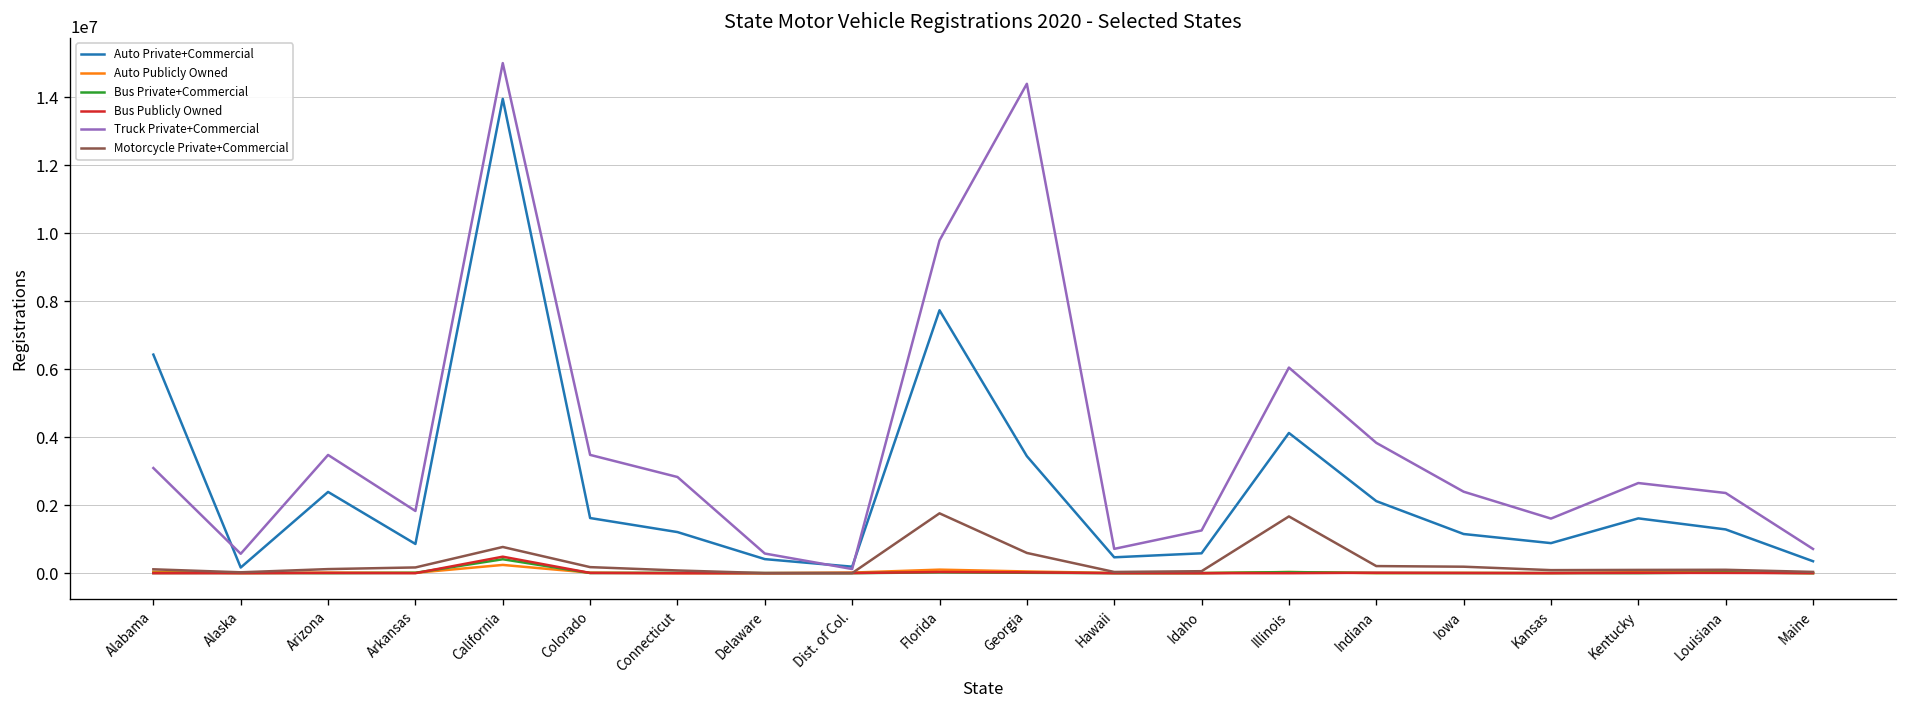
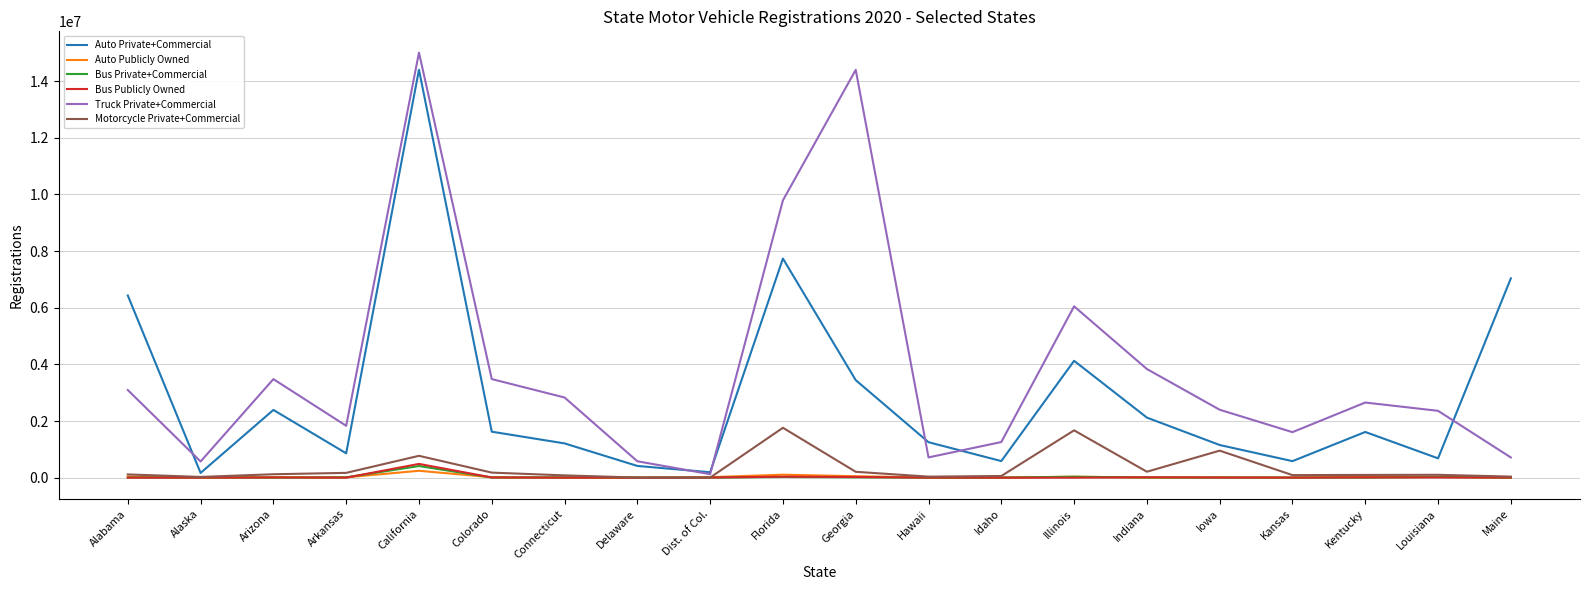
Auto Private+Commercial, California: 14000000 -> 14400000
Motorcycle Private+Commercial, Georgia: 600000 -> 200000
Auto Private+Commercial, Hawaii: 500000 -> 1300000
Motorcycle Private+Commercial, Iowa: 200000 -> 1000000
Auto Private+Commercial, Kansas: 900000 -> 600000
Auto Private+Commercial, Louisiana: 1300000 -> 700000
Auto Private+Commercial, Maine: 400000 -> 7000000
